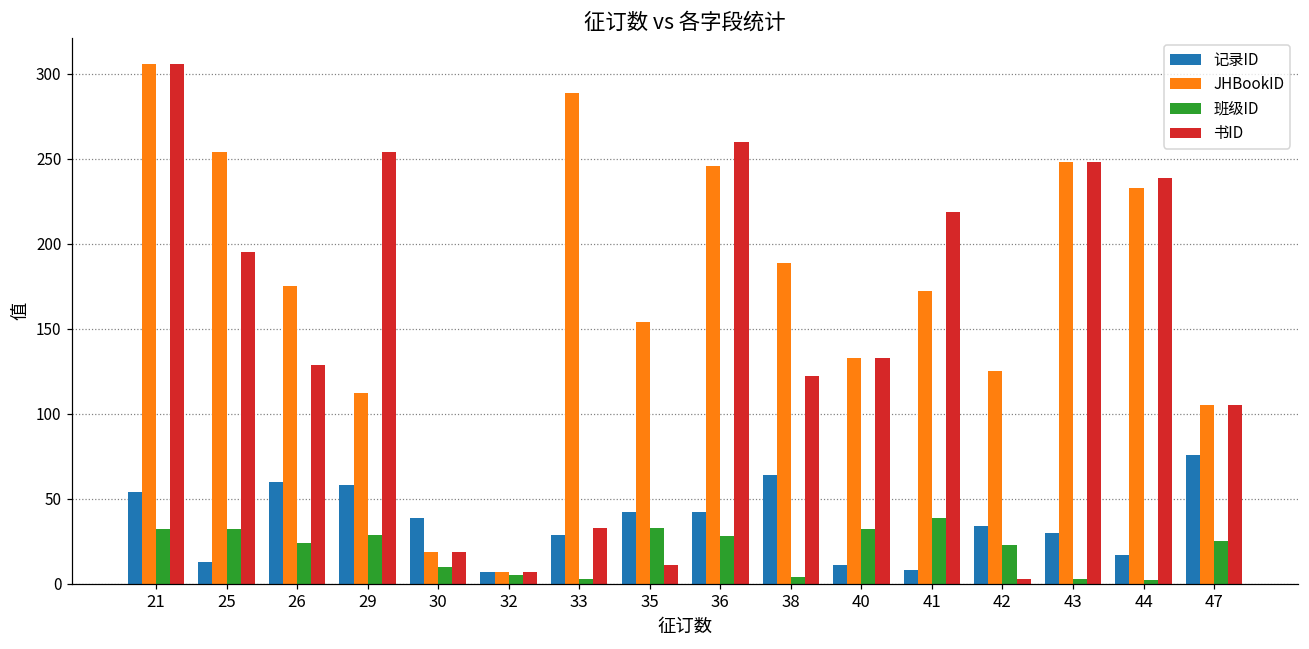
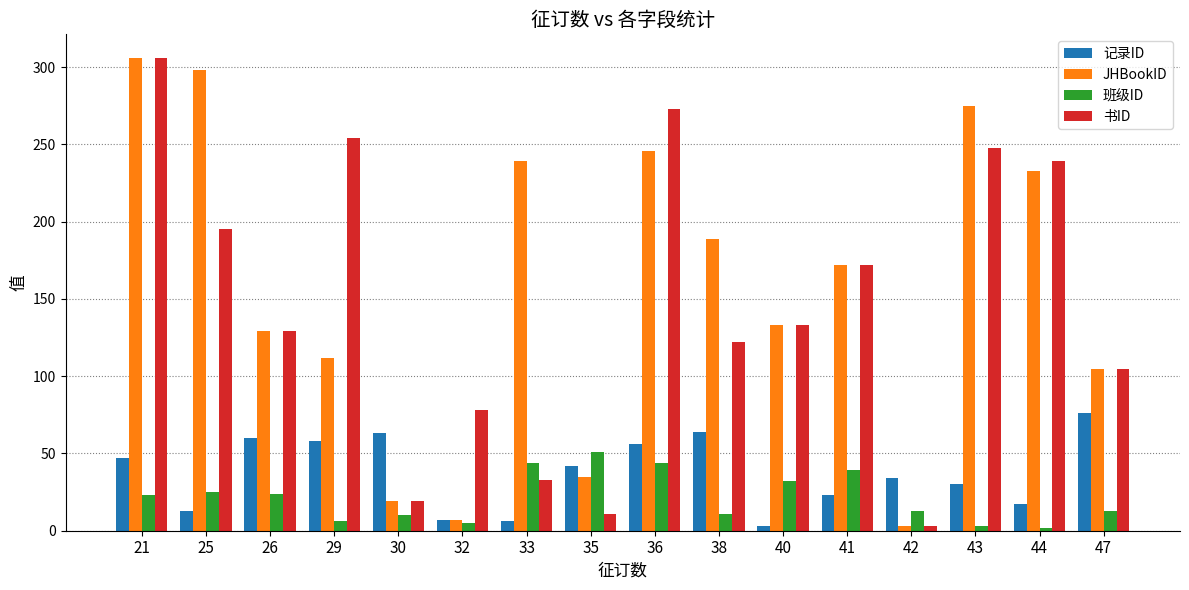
记录ID, 21: 54 -> 47
班级ID, 21: 32 -> 23
JHBookID, 25: 254 -> 298
班级ID, 25: 32 -> 25
JHBookID, 26: 175 -> 129
班级ID, 29: 29 -> 6
记录ID, 30: 39 -> 63
书ID, 32: 7 -> 78
记录ID, 33: 29 -> 6
JHBookID, 33: 289 -> 239
班级ID, 33: 3 -> 44
JHBookID, 35: 154 -> 35
班级ID, 35: 33 -> 51
记录ID, 36: 42 -> 56
班级ID, 36: 28 -> 44
书ID, 36: 260 -> 273
班级ID, 38: 4 -> 11
记录ID, 40: 11 -> 3
记录ID, 41: 8 -> 23
书ID, 41: 219 -> 172
JHBookID, 42: 125 -> 3
班级ID, 42: 23 -> 13
JHBookID, 43: 248 -> 275
班级ID, 47: 25 -> 13
